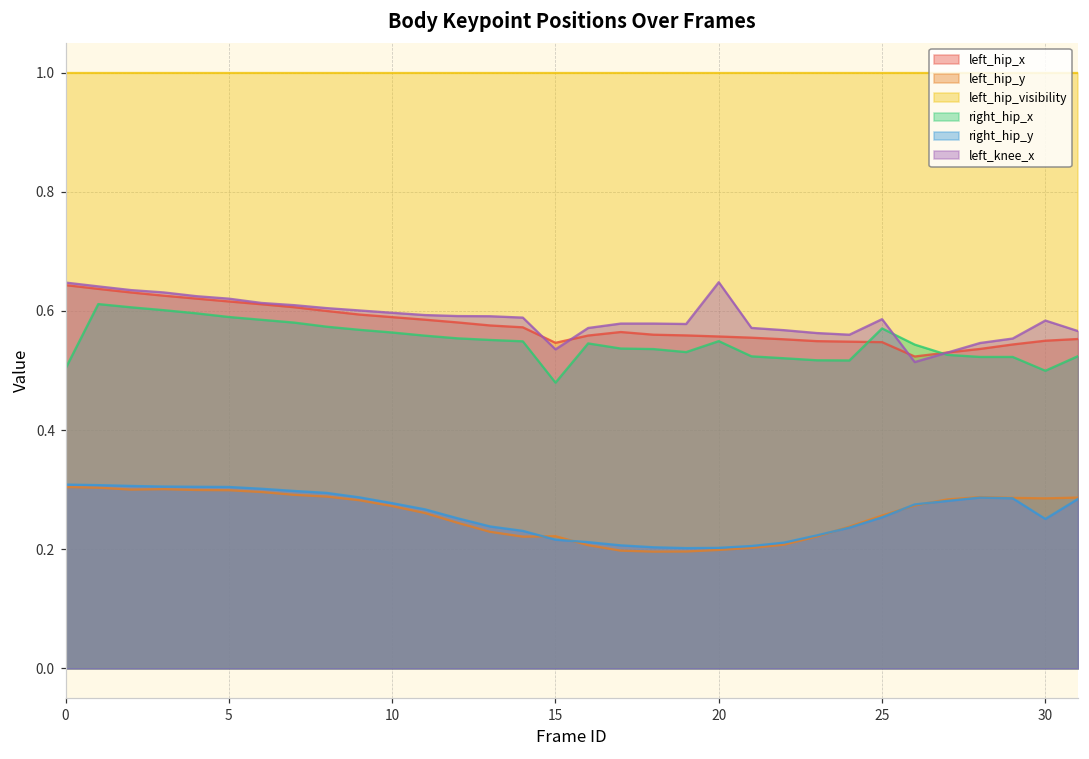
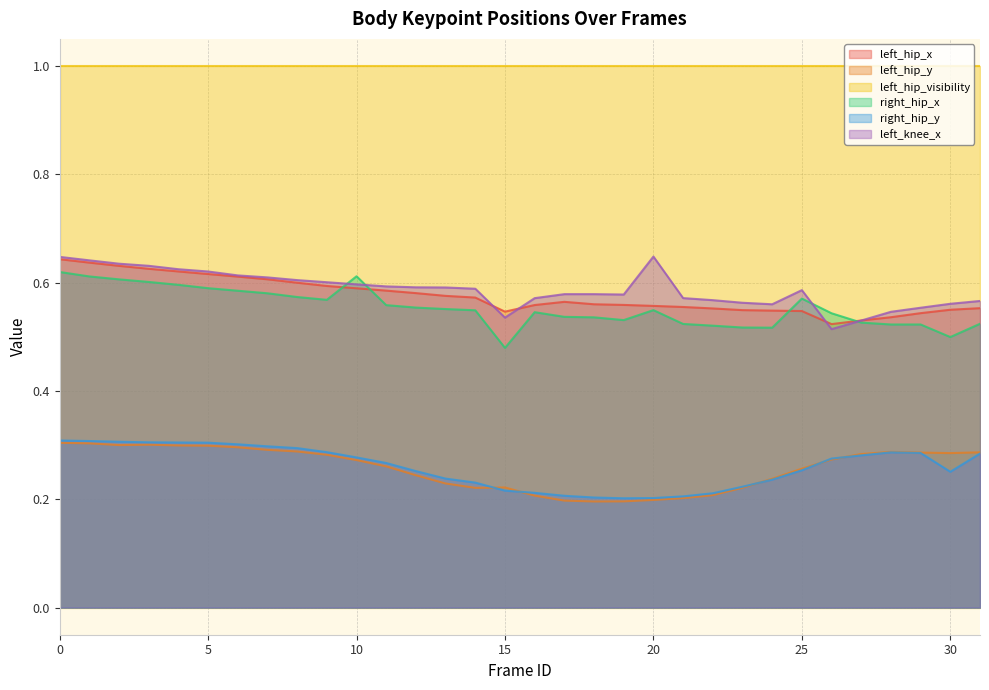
right_hip_x, 0: 0.50 -> 0.62
right_hip_x, 10: 0.56 -> 0.61
left_knee_x, 30: 0.58 -> 0.56
